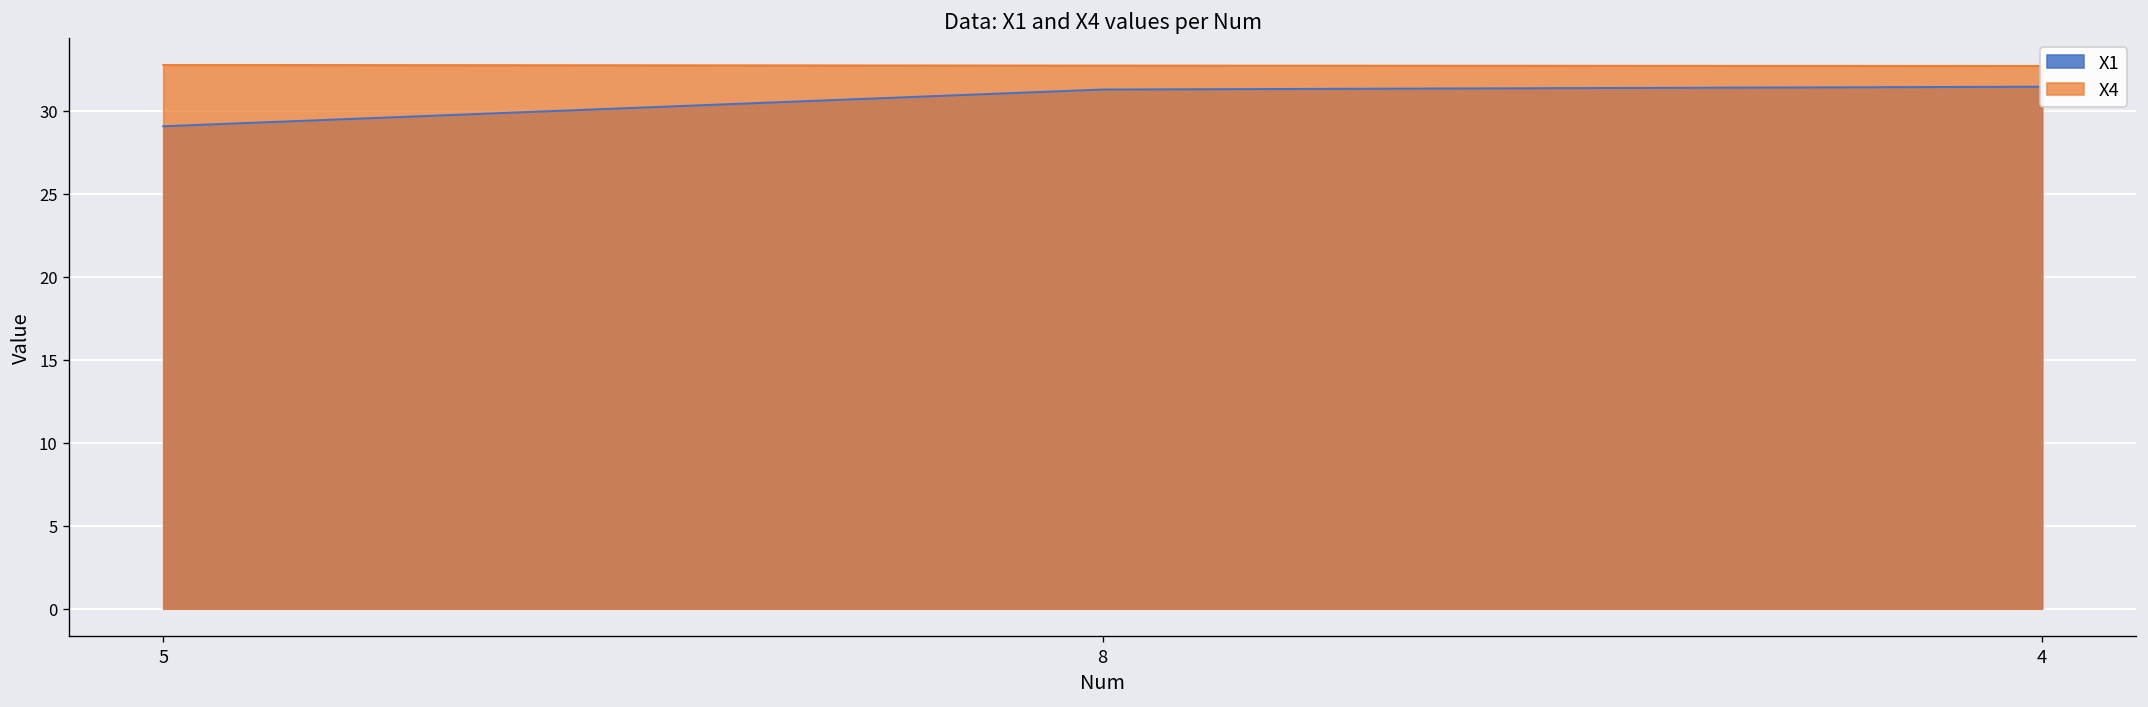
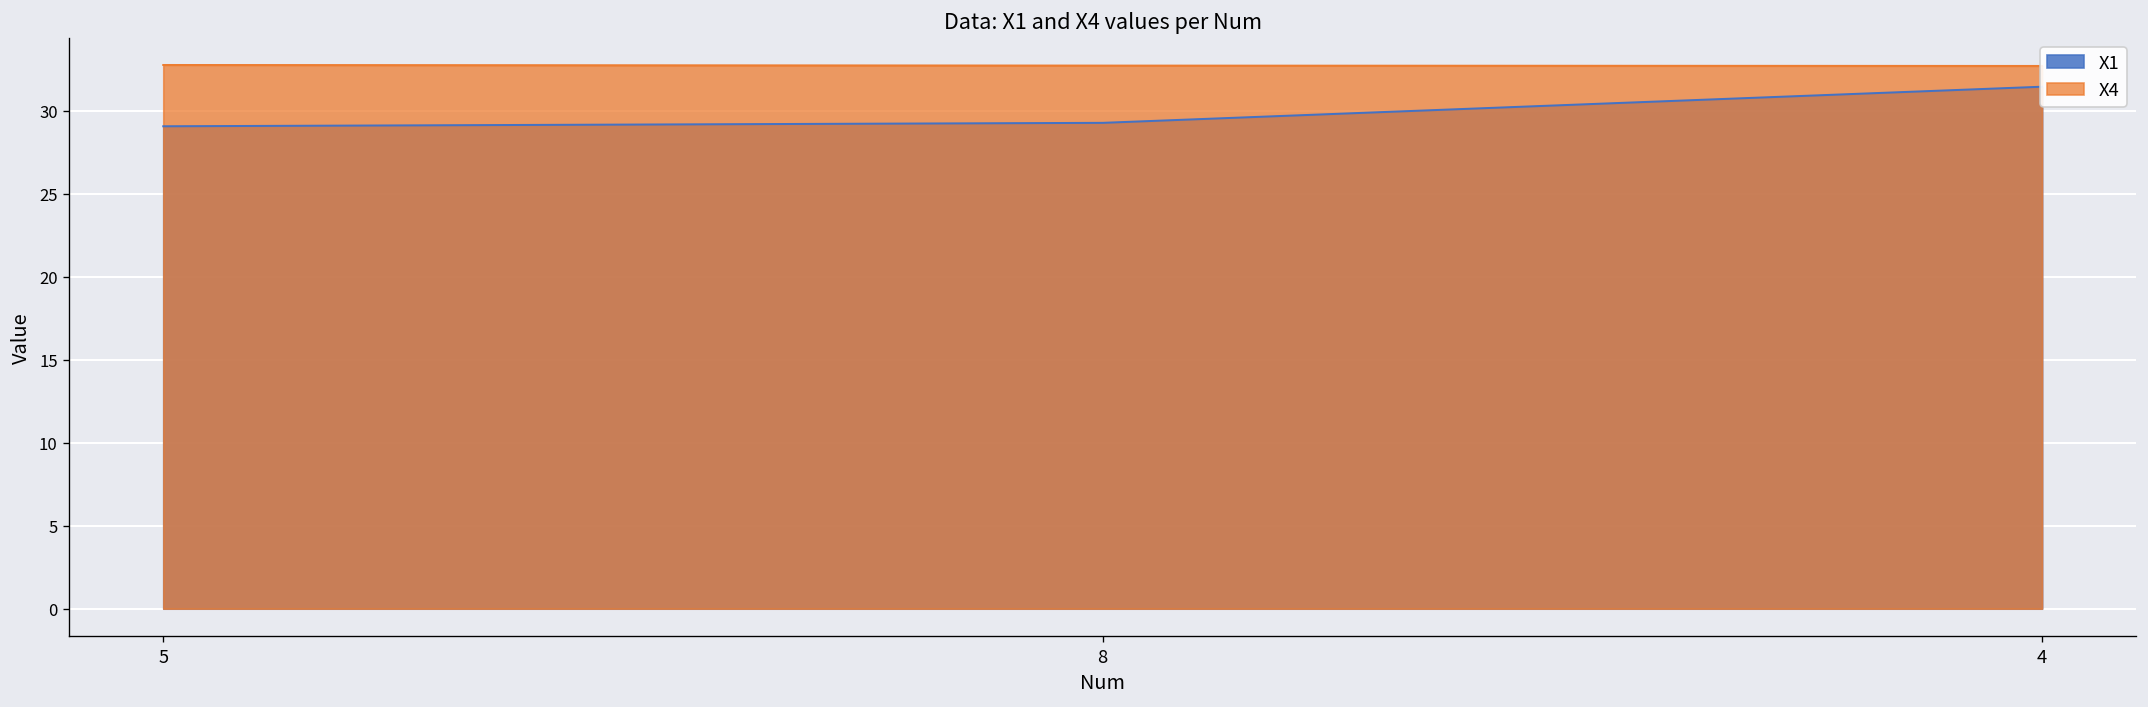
X1, 8: 31.3 -> 29.3
